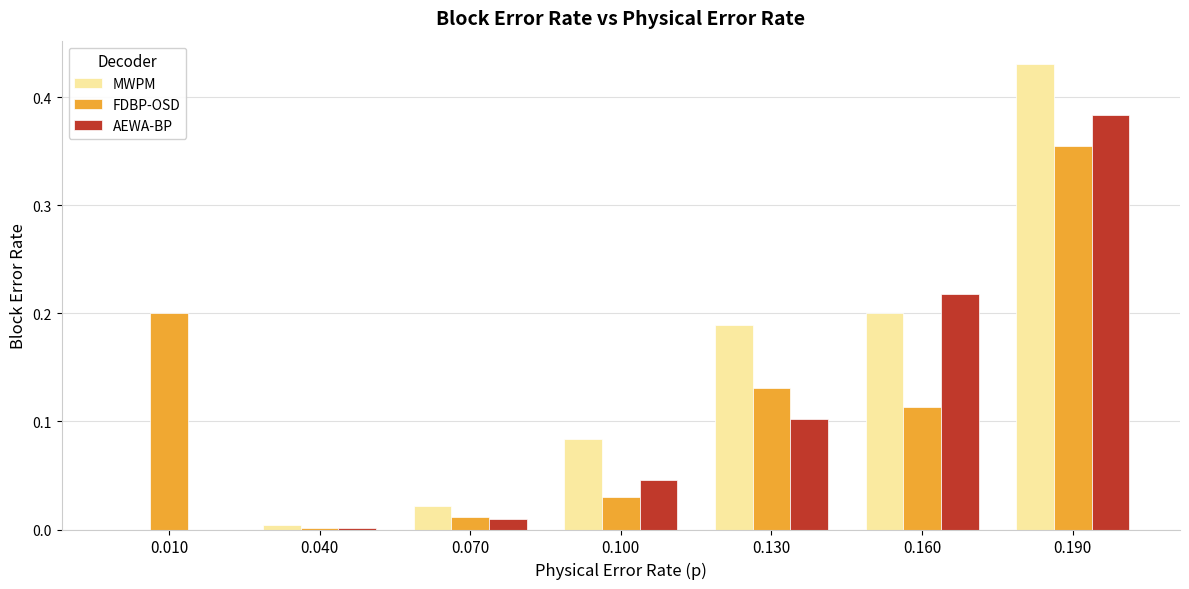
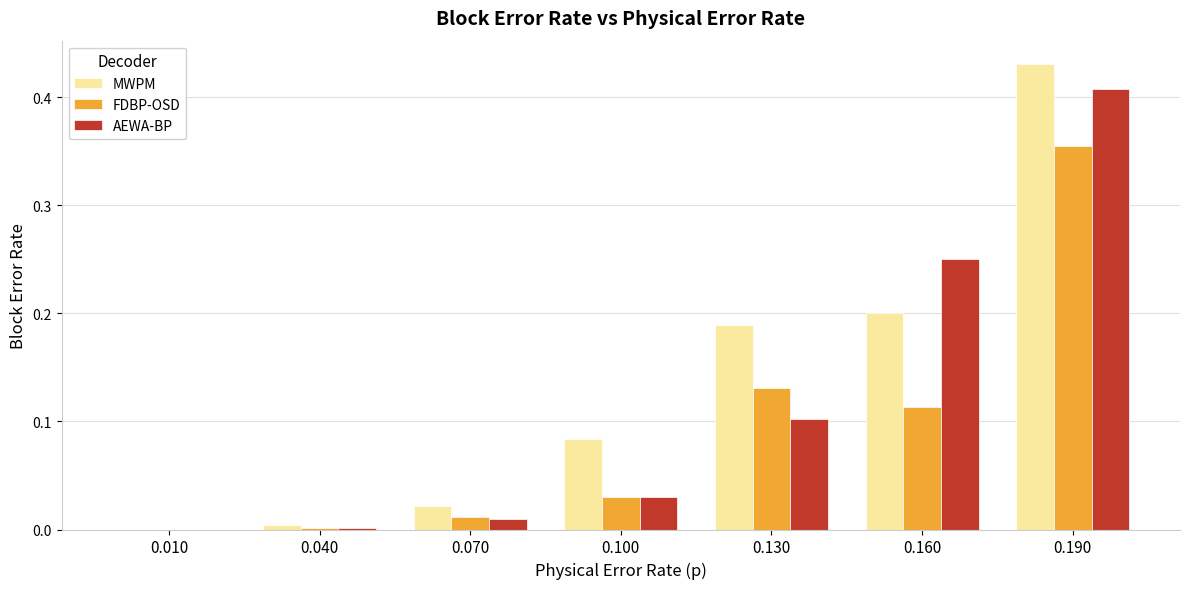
FDBP-OSD, 0.010: 0.2 -> 0.0
AEWA-BP, 0.100: 0.046 -> 0.030
AEWA-BP, 0.160: 0.218 -> 0.250
AEWA-BP, 0.190: 0.384 -> 0.408
